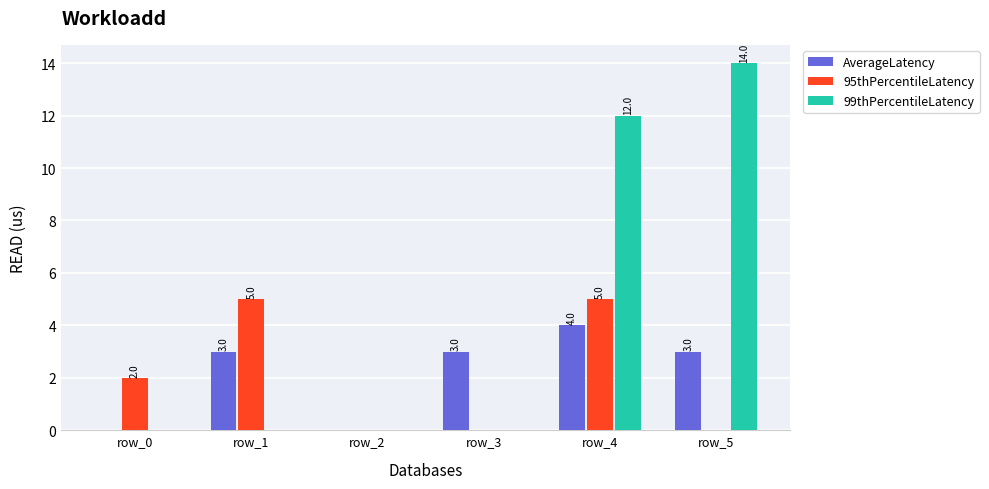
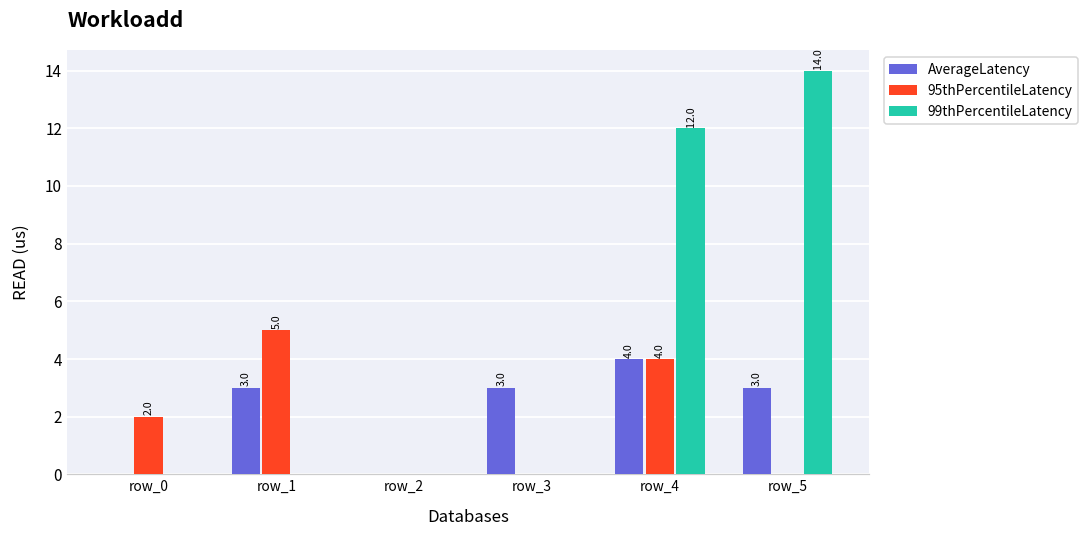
95thPercentileLatency, row_4: 5.0 -> 4.0
